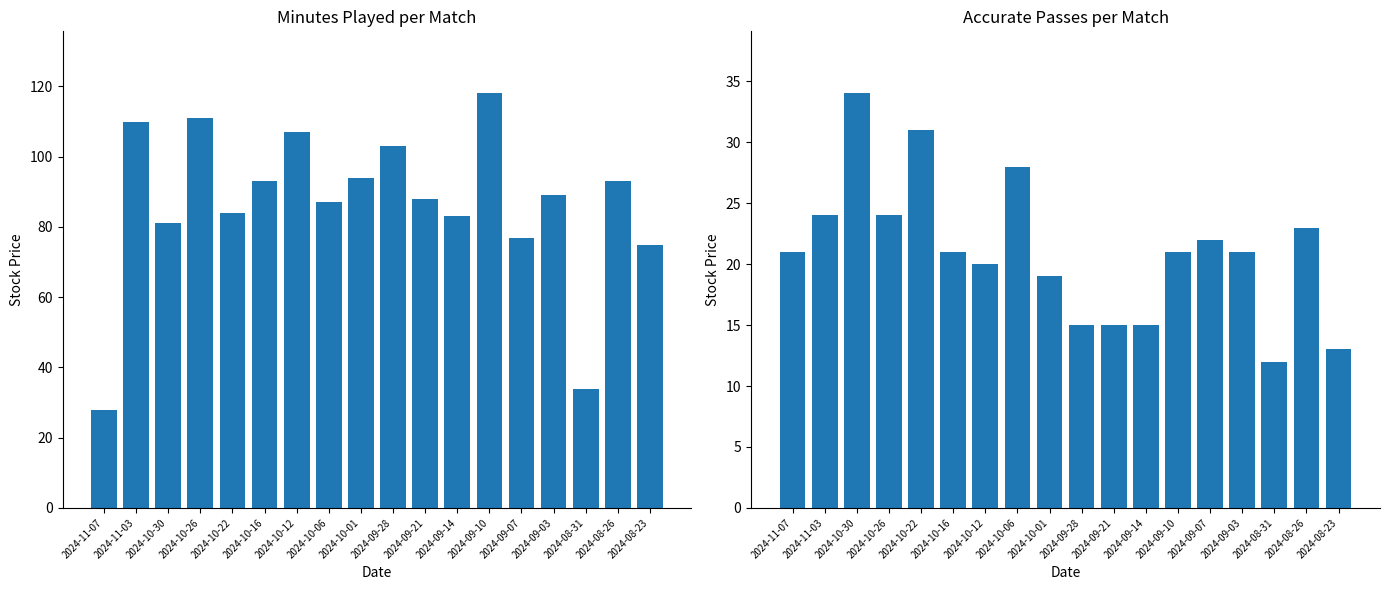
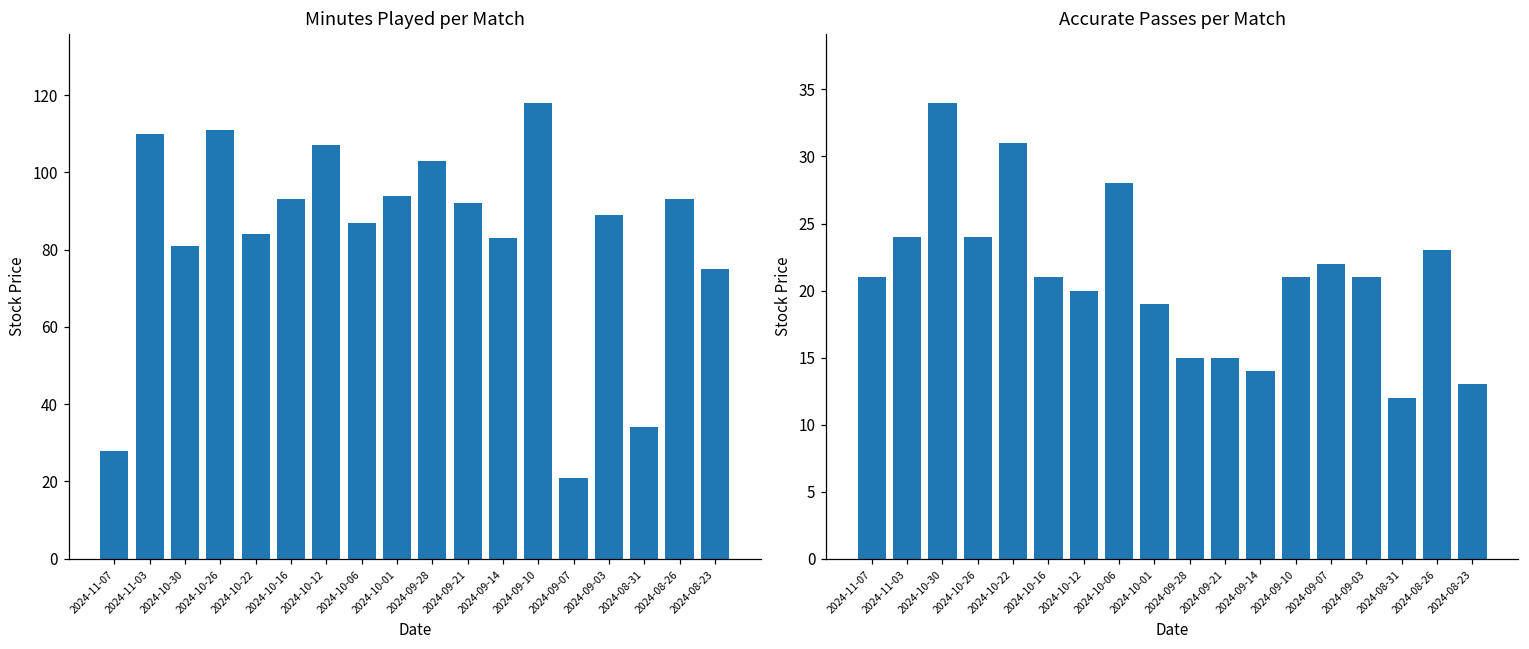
Minutes Played per Match, 2024-09-21: 88 -> 92
Minutes Played per Match, 2024-09-07: 77 -> 21
Accurate Passes per Match, 2024-09-14: 15 -> 14
